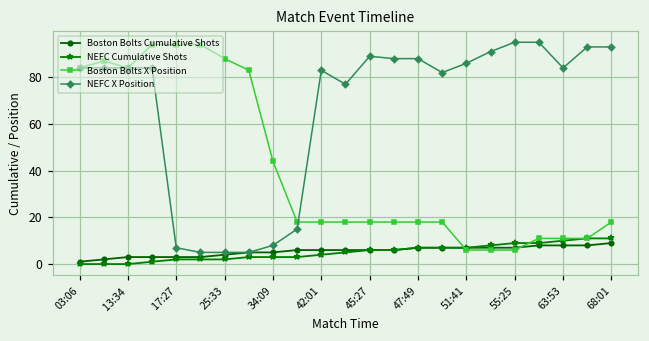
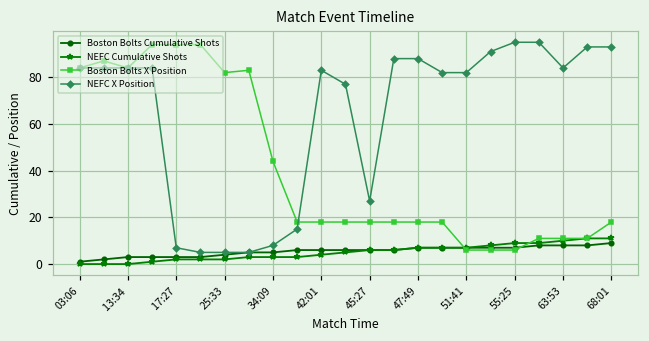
Boston Bolts X Position, 25:33: 88 -> 82
NEFC X Position, 45:27: 89 -> 27
NEFC X Position, 51:41: 86 -> 82
